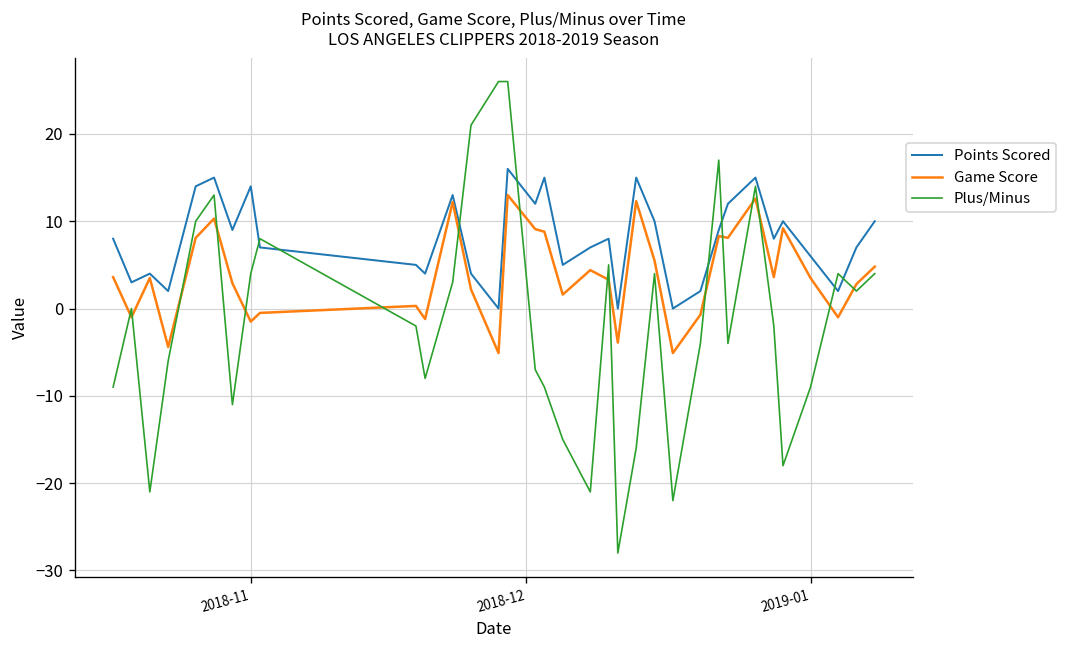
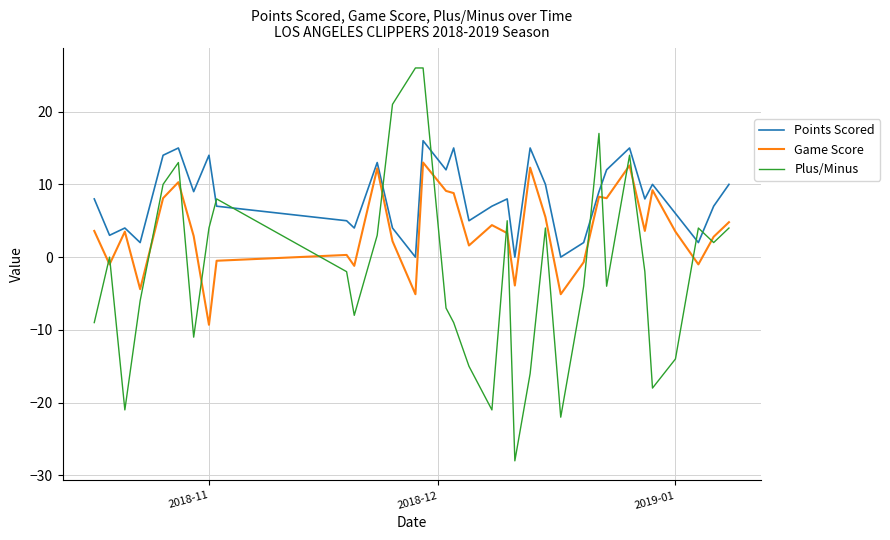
Game Score, 2018-11: -2 -> -9
Plus/Minus, 2019-01: -9 -> -14
